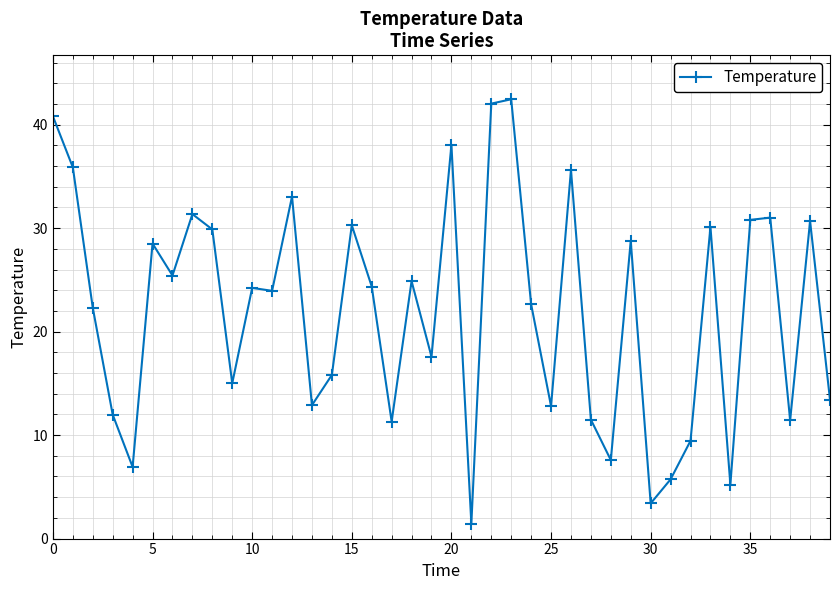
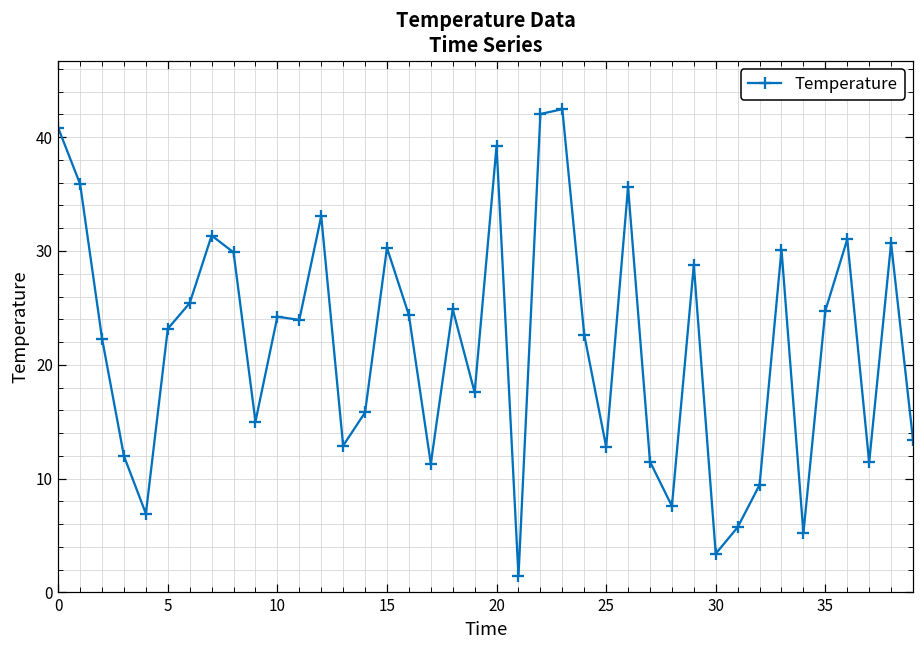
5: 28.5 -> 23.2
20: 38.0 -> 39.2
35: 30.8 -> 24.8
